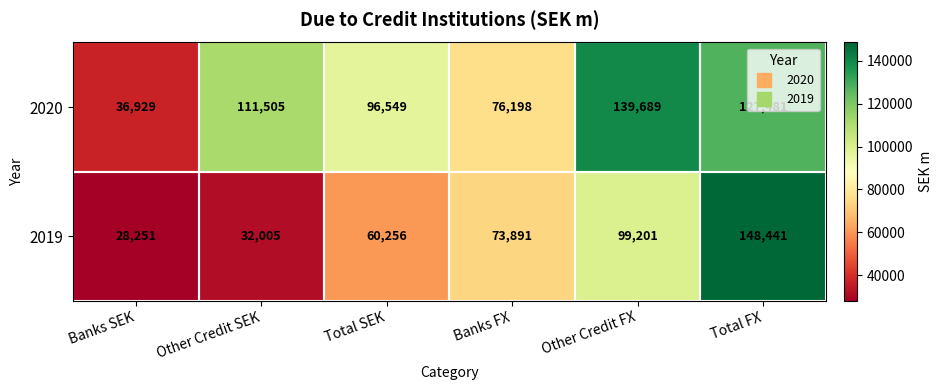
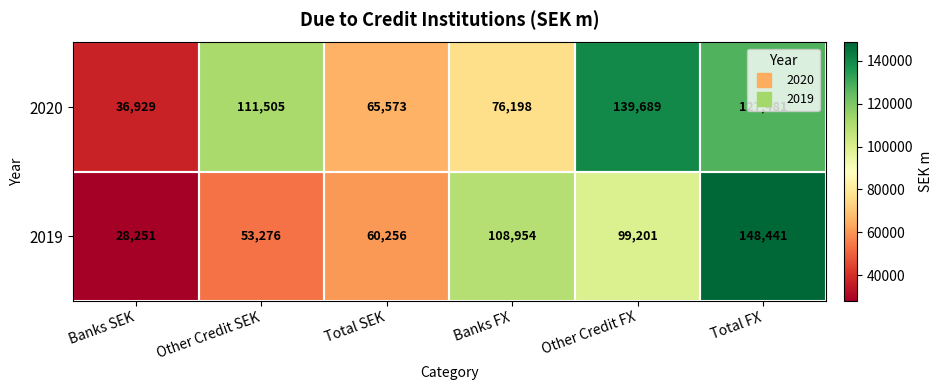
2020, Total SEK: 96,549 -> 65,573
2019, Other Credit SEK: 32,005 -> 53,276
2019, Banks FX: 73,891 -> 108,954
